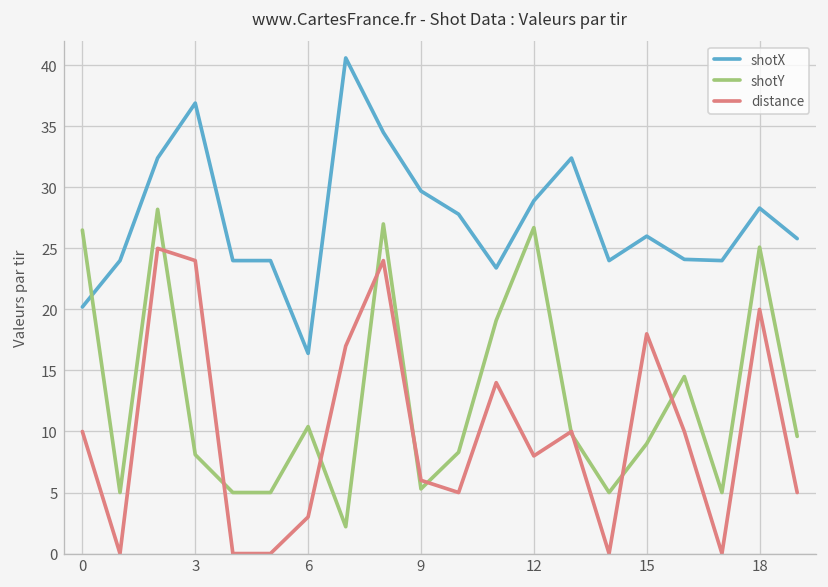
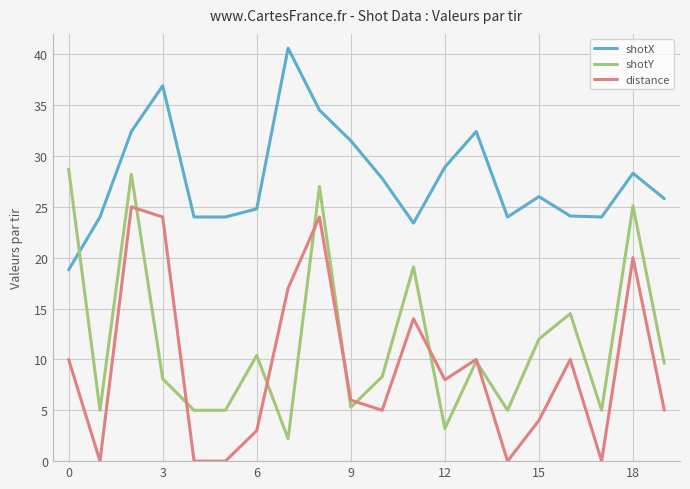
shotX, 0: 20.2 -> 18.8
shotY, 0: 26.5 -> 28.7
shotX, 6: 16.4 -> 24.8
shotX, 9: 29.7 -> 31.5
shotY, 12: 26.7 -> 3.2
shotY, 15: 9 -> 12
distance, 15: 18 -> 4
